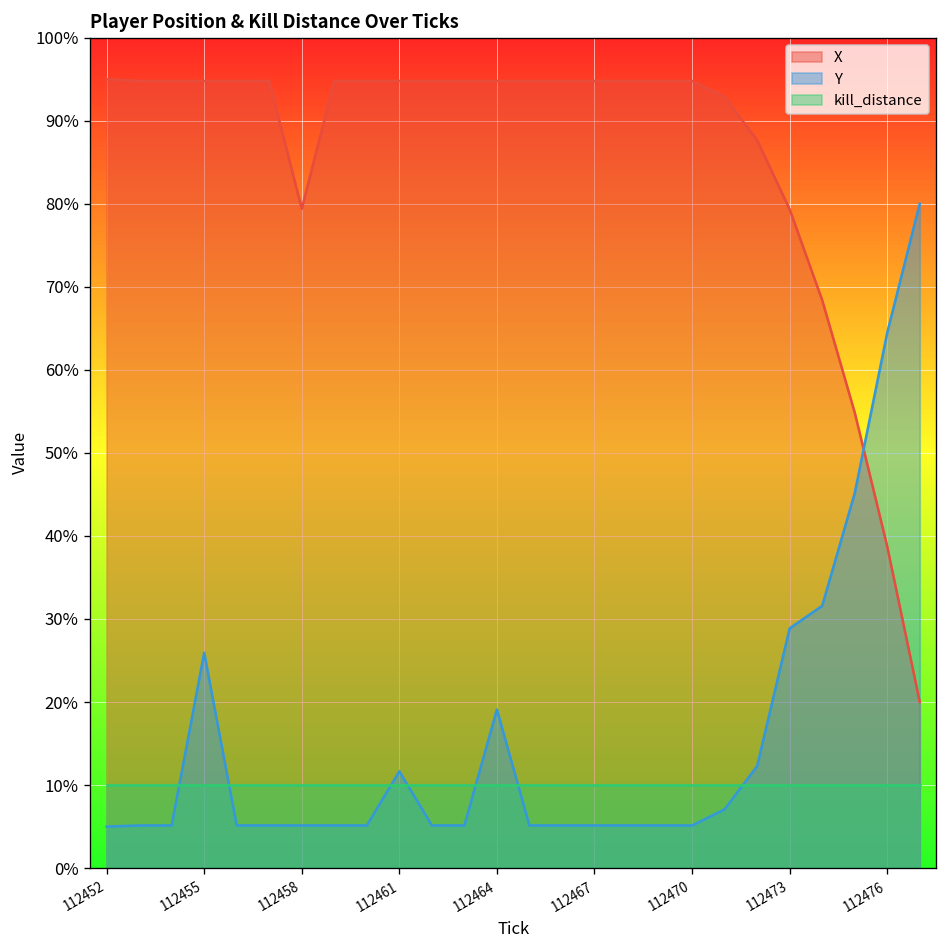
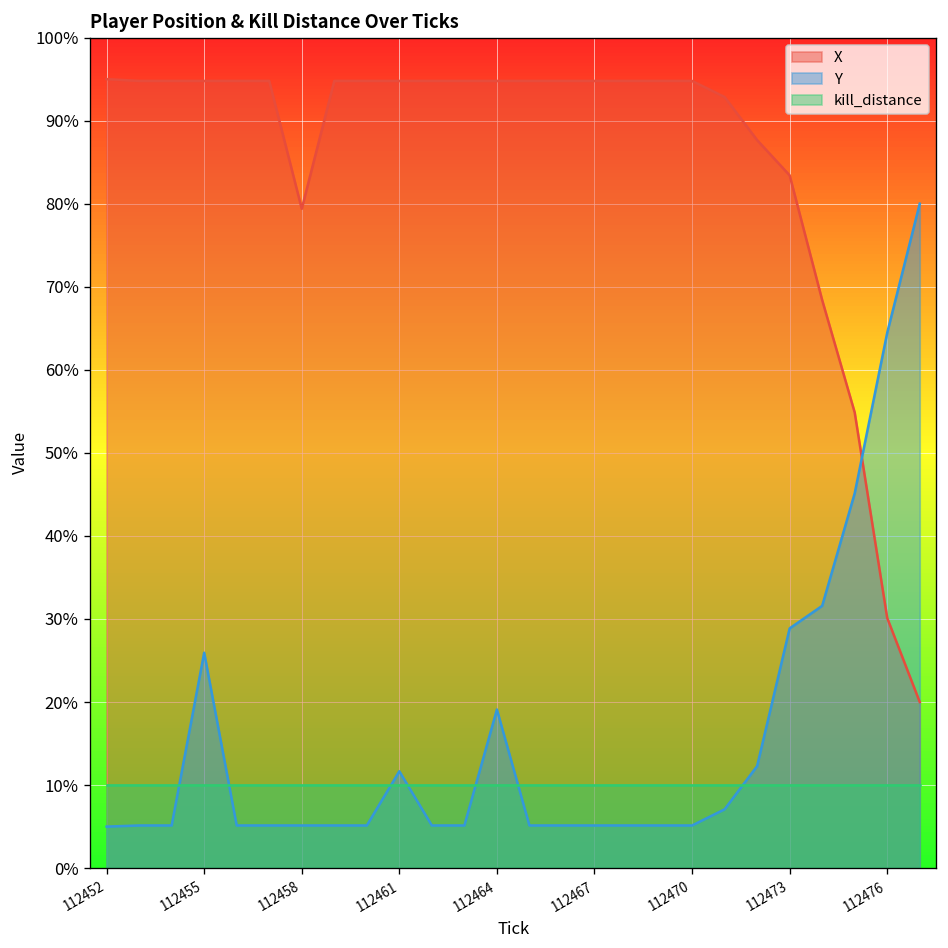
X, 112473: 79% -> 83%
X, 112476: 39% -> 30%
